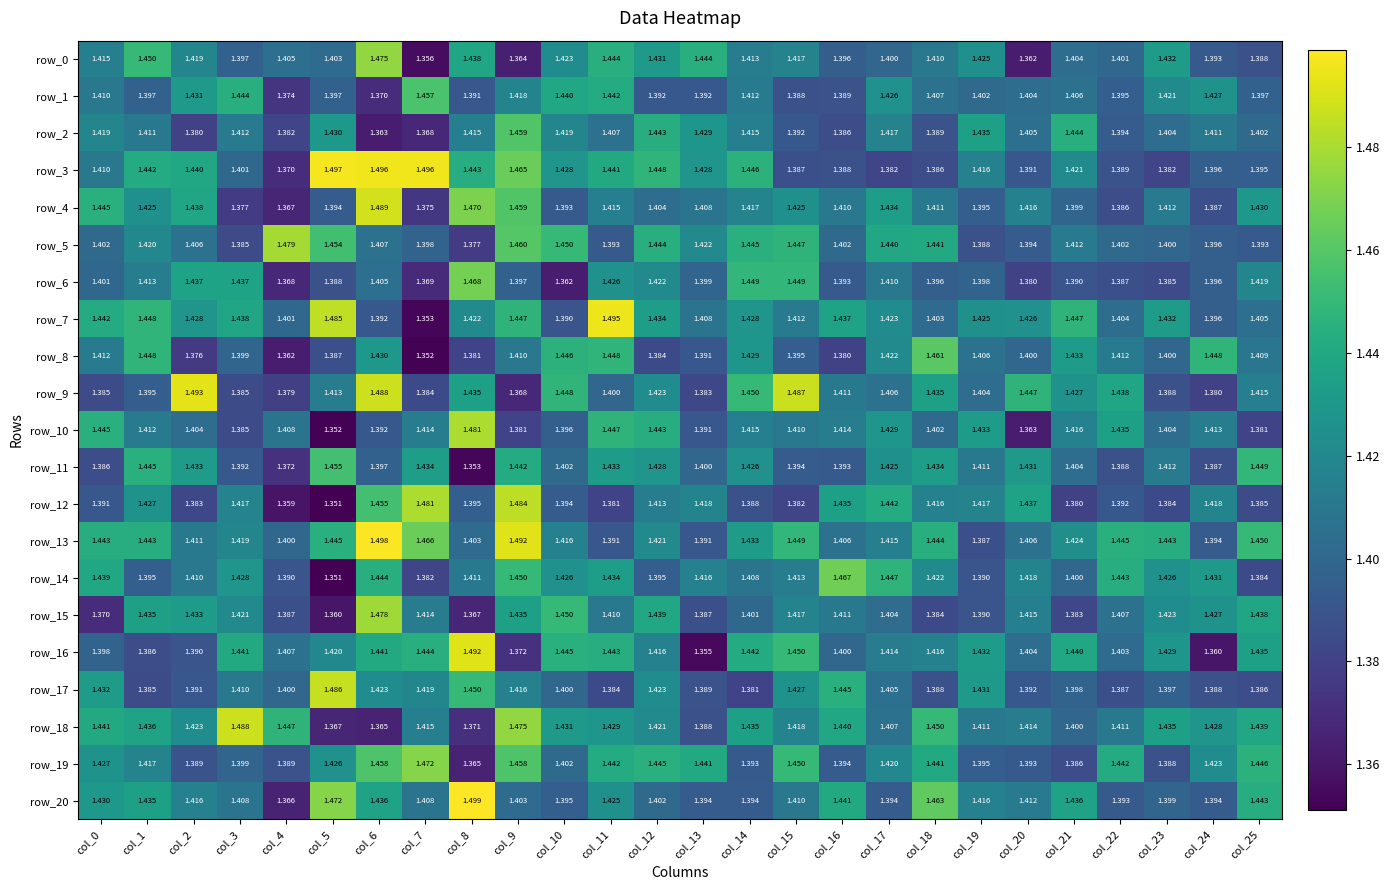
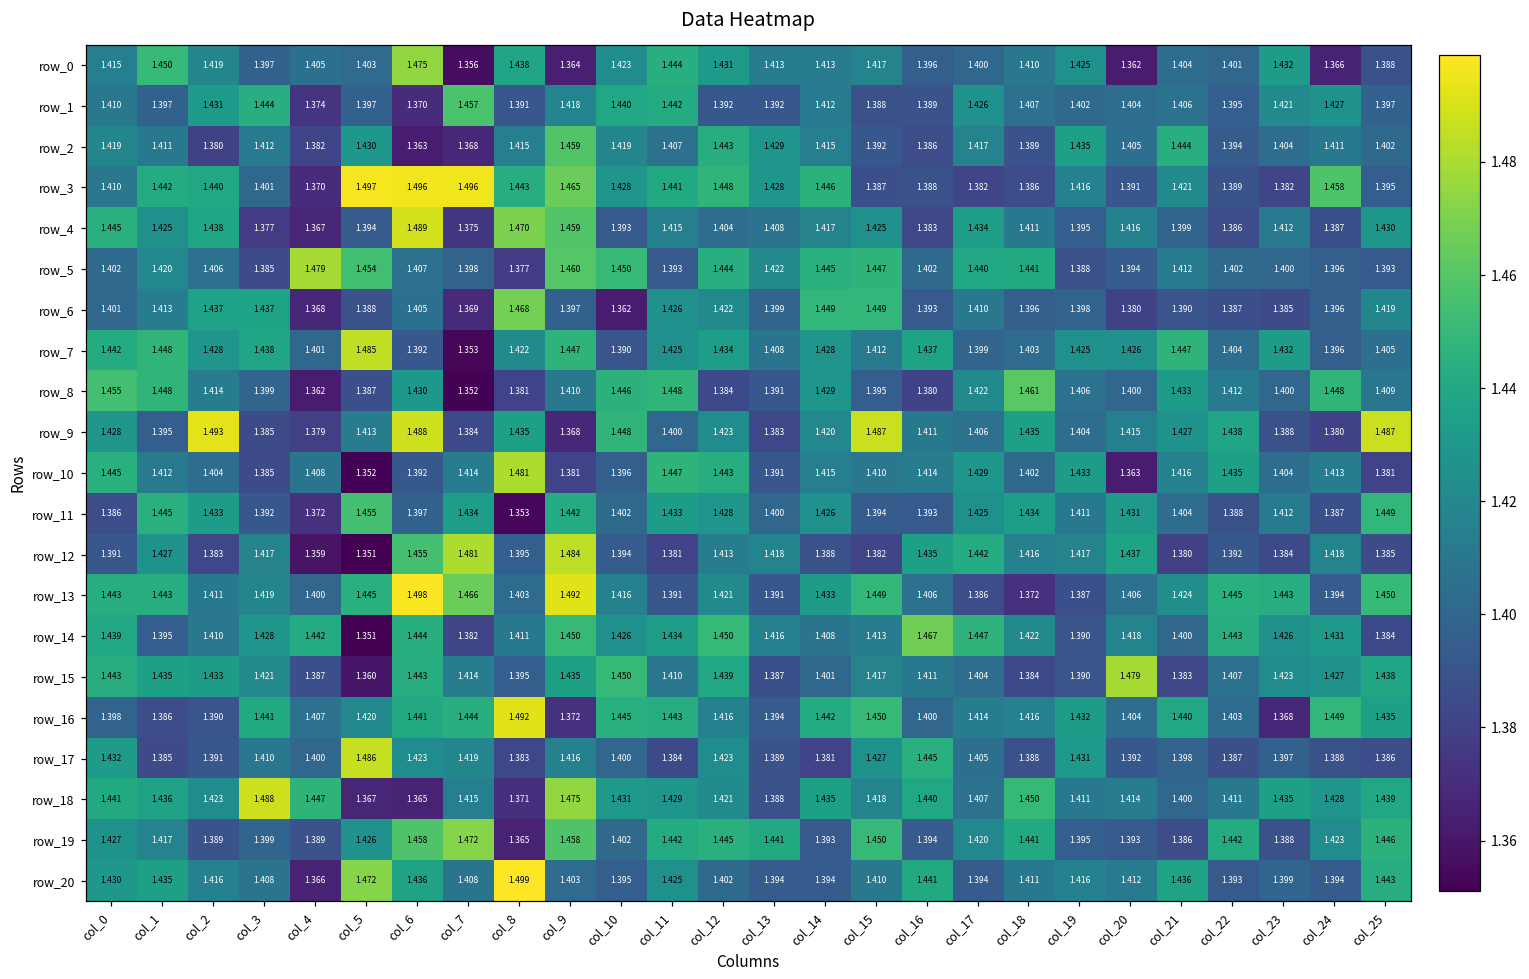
row_0, col_13: 1.444 -> 1.413
row_0, col_24: 1.393 -> 1.366
row_3, col_24: 1.396 -> 1.458
row_4, col_16: 1.410 -> 1.383
row_7, col_11: 1.495 -> 1.425
row_7, col_17: 1.423 -> 1.399
row_8, col_0: 1.412 -> 1.455
row_8, col_2: 1.376 -> 1.414
row_9, col_0: 1.385 -> 1.428
row_9, col_14: 1.450 -> 1.420
row_9, col_20: 1.447 -> 1.415
row_9, col_25: 1.415 -> 1.487
row_13, col_17: 1.415 -> 1.386
row_13, col_18: 1.444 -> 1.372
row_14, col_4: 1.390 -> 1.442
row_14, col_12: 1.395 -> 1.450
row_15, col_0: 1.370 -> 1.443
row_15, col_6: 1.478 -> 1.443
row_15, col_8: 1.367 -> 1.395
row_15, col_20: 1.415 -> 1.479
row_16, col_13: 1.355 -> 1.394
row_16, col_23: 1.429 -> 1.368
row_16, col_24: 1.360 -> 1.449
row_17, col_8: 1.450 -> 1.383
row_20, col_18: 1.463 -> 1.411
